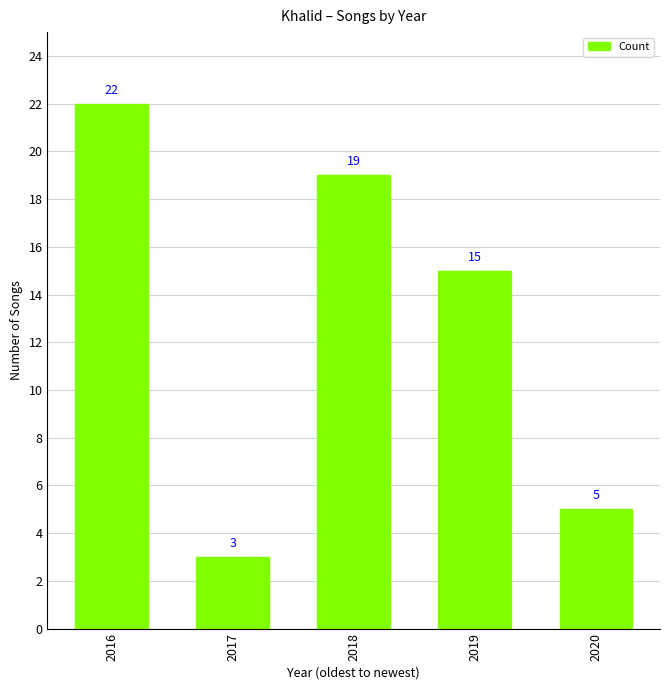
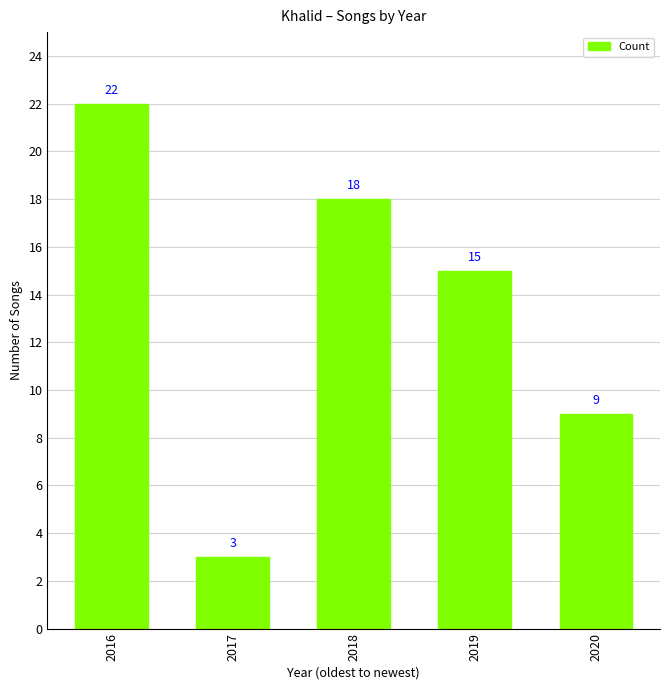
2018: 19 -> 18
2020: 5 -> 9
